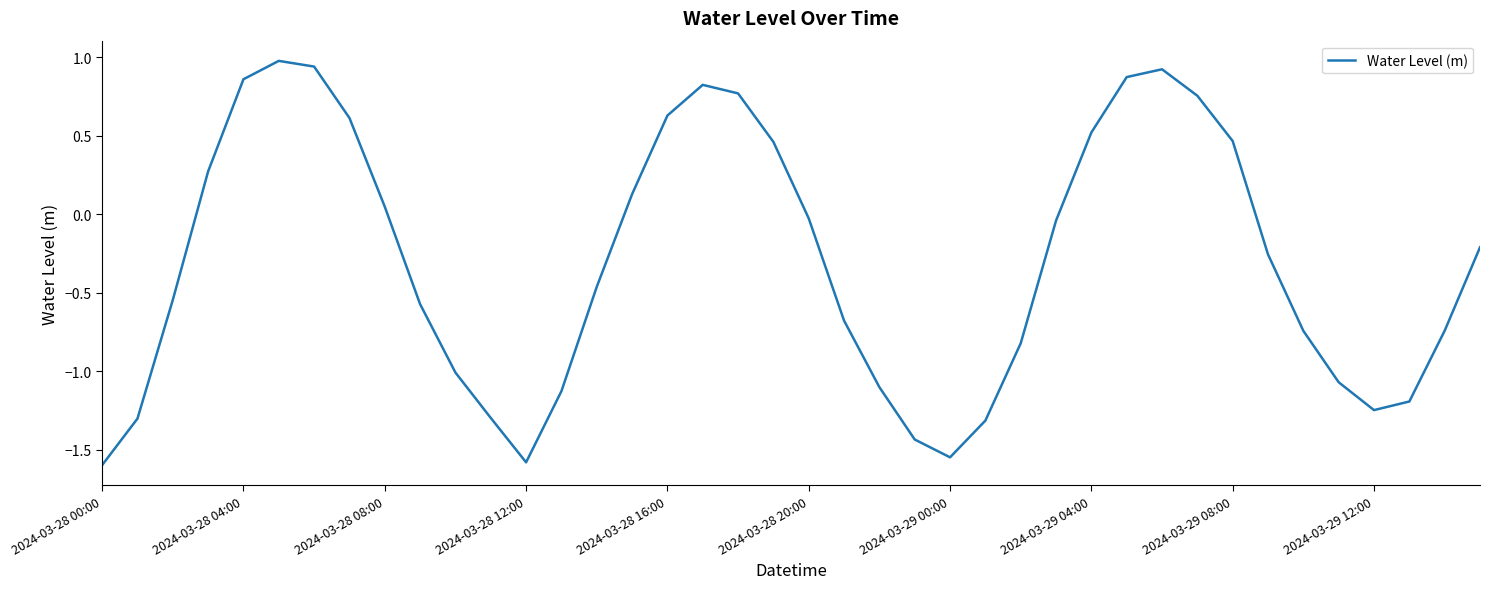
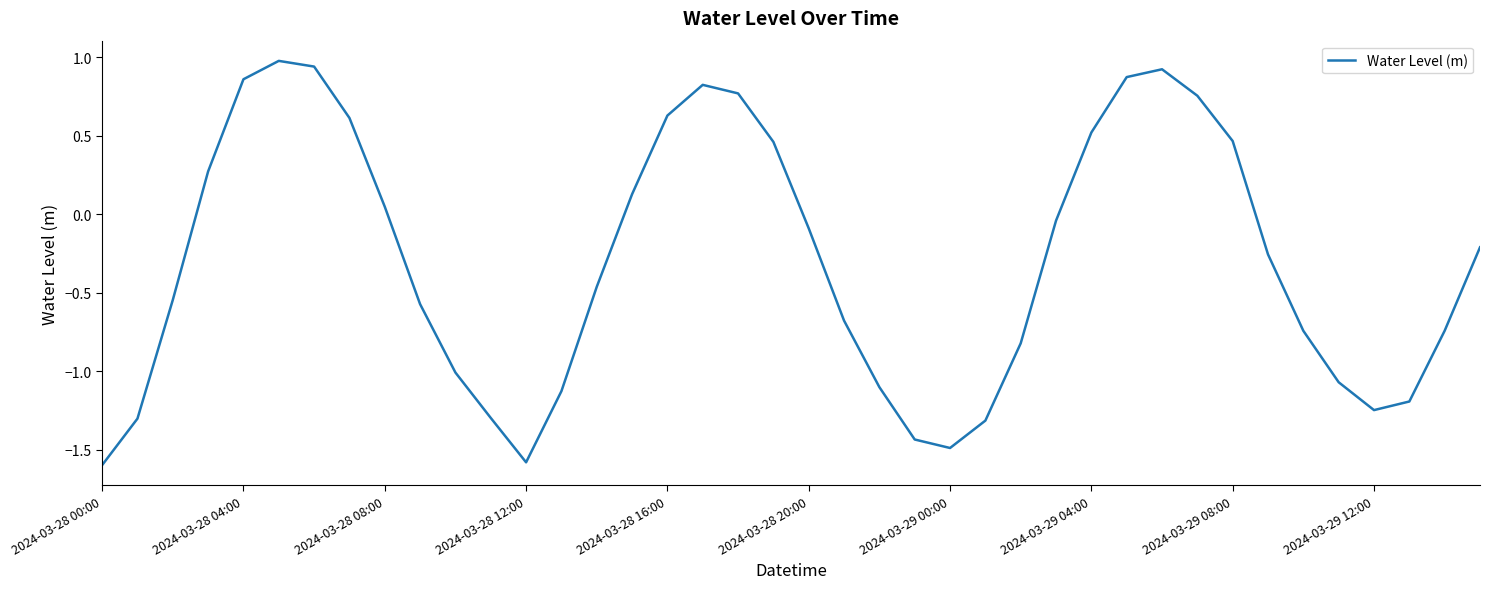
2024-03-28 20:00: -0.03 -> -0.09
2024-03-29 00:00: -1.55 -> -1.49
